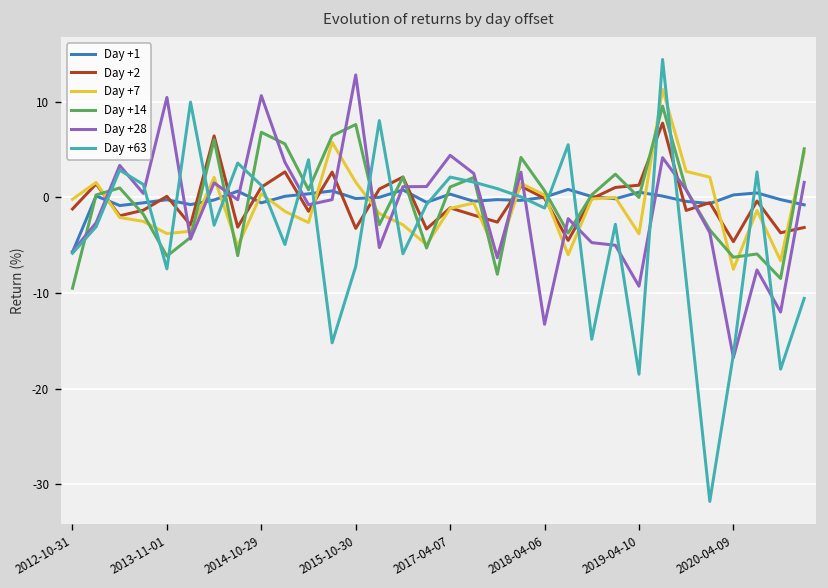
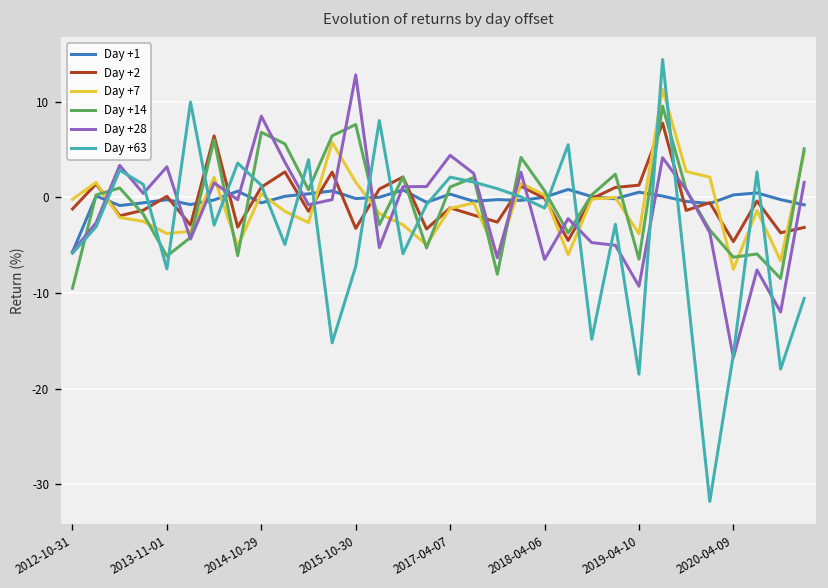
Day +28, 2013-11-01: 10 -> 3
Day +28, 2014-10-29: 11 -> 9
Day +28, 2018-04-06: -13 -> -6
Day +14, 2019-04-10: 0 -> -6
